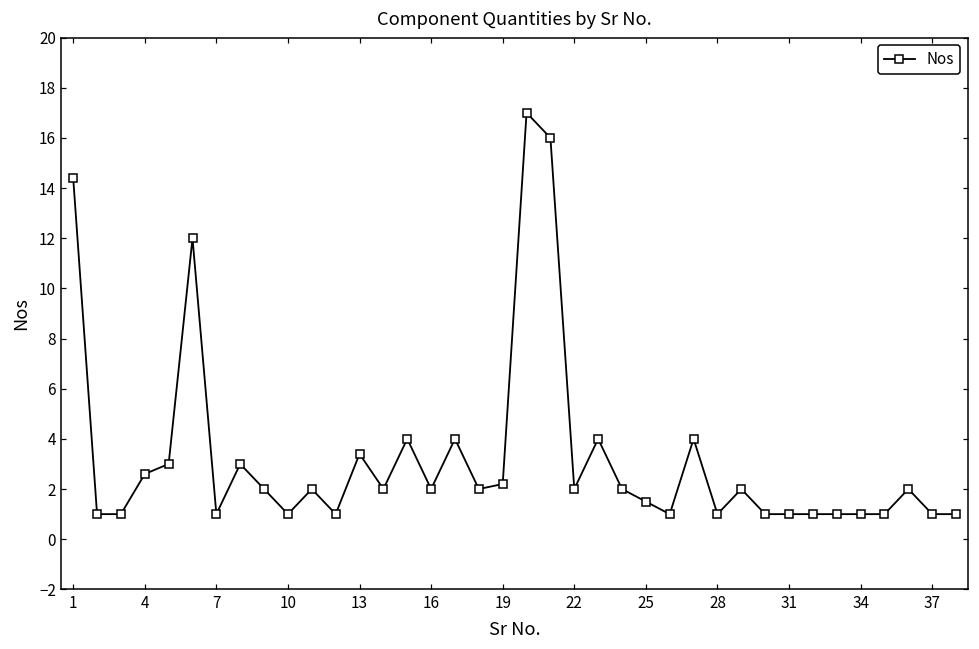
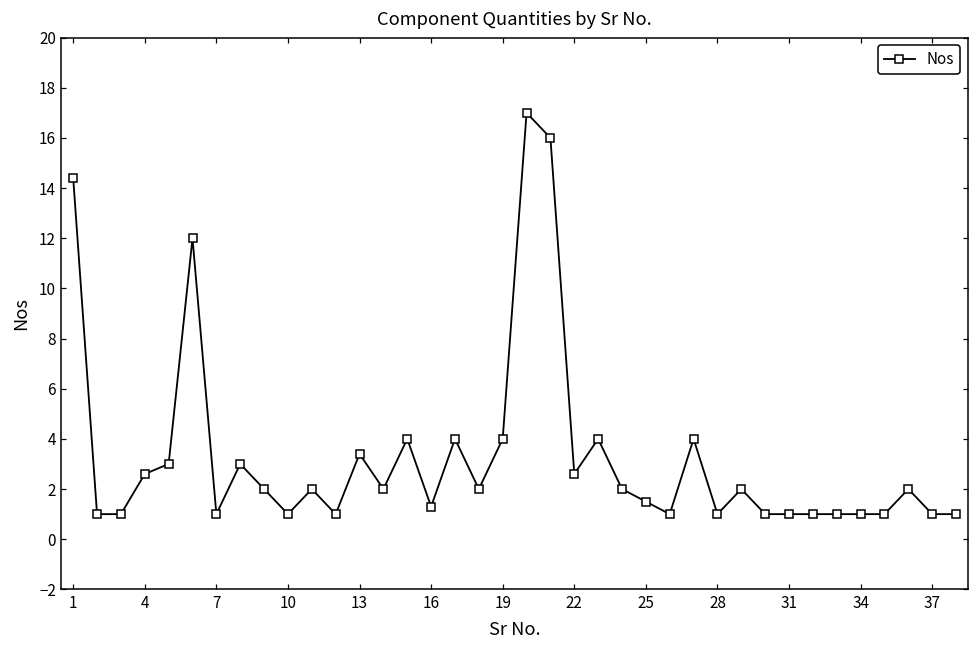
16: 2.0 -> 1.3
19: 2.2 -> 4.0
22: 2.0 -> 2.6
